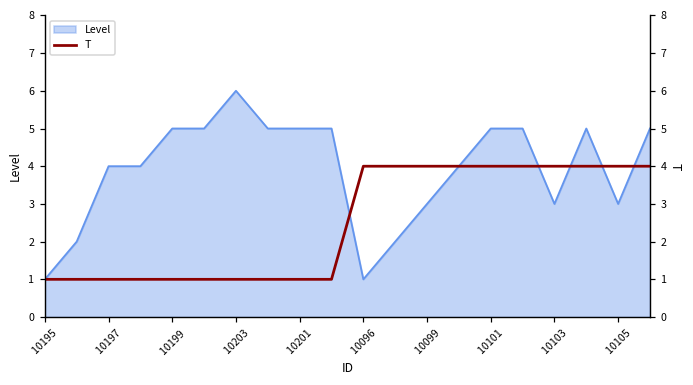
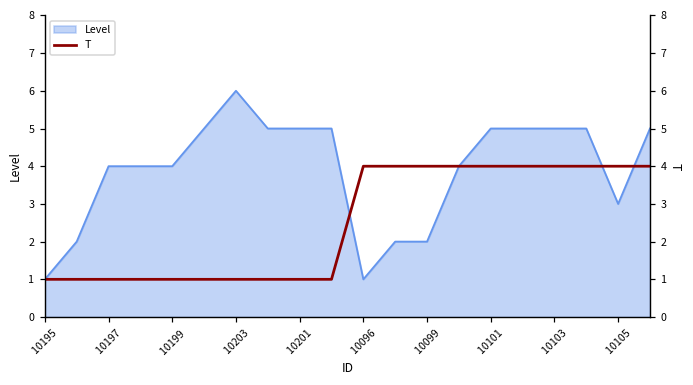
Level, 10199: 5 -> 4
Level, 10099: 3 -> 2
Level, 10103: 3 -> 5
